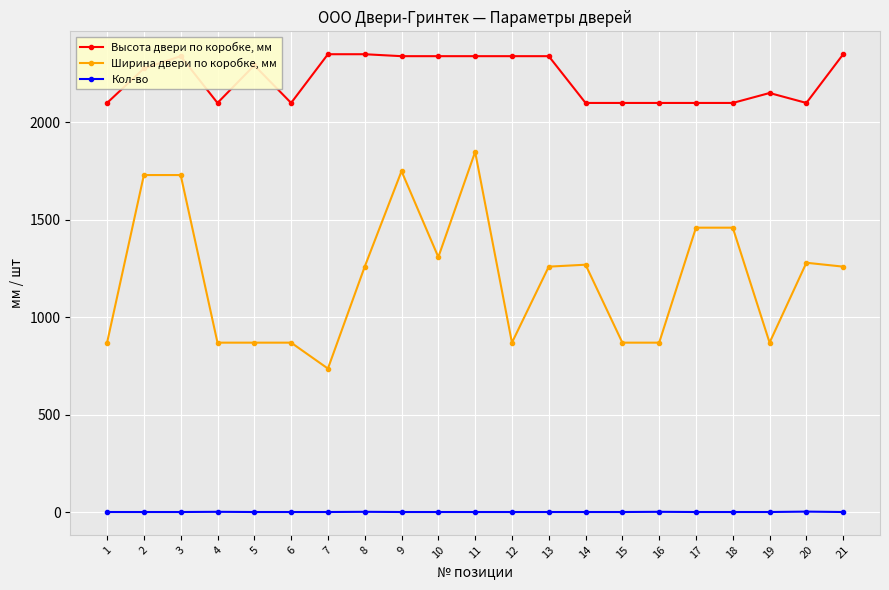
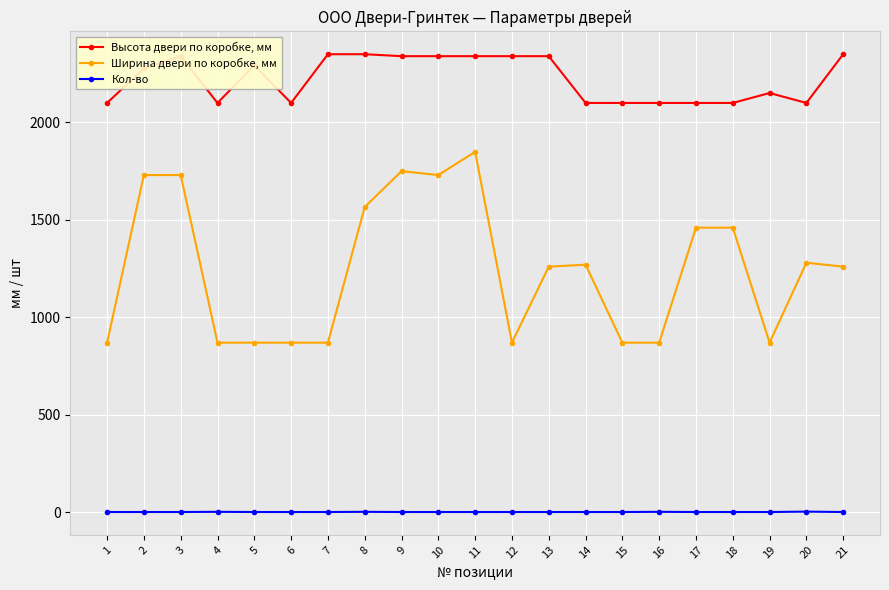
Ширина двери по коробке, мм, 7: 740 -> 870
Ширина двери по коробке, мм, 8: 1260 -> 1570
Ширина двери по коробке, мм, 10: 1310 -> 1730
